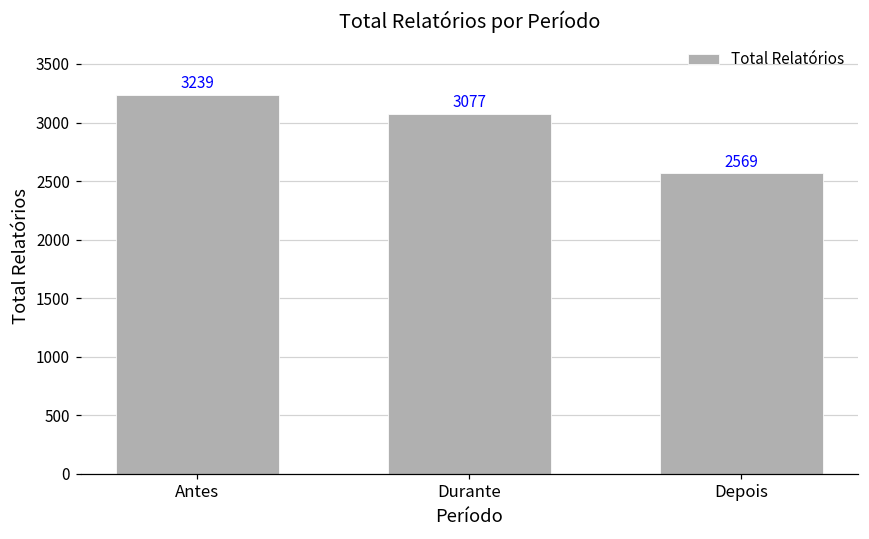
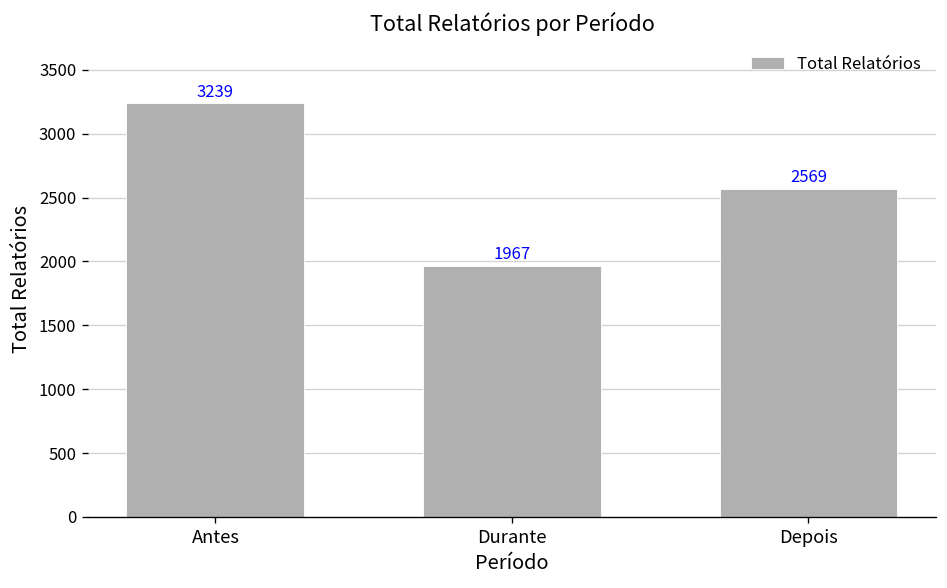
Durante: 3077 -> 1967
